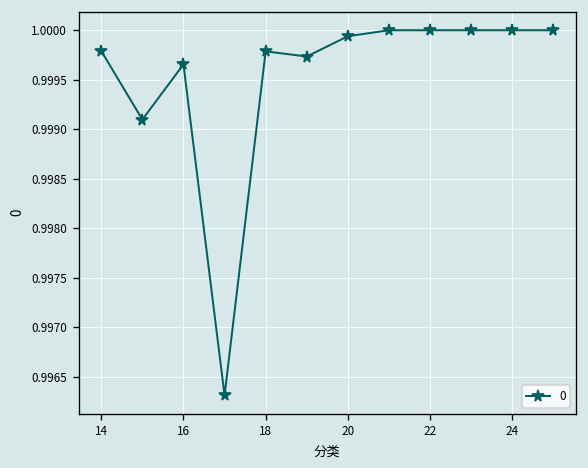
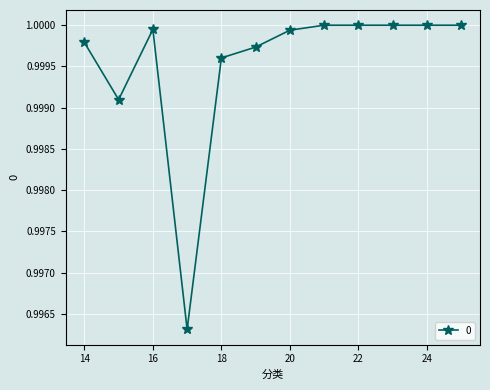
16: 0.9997 -> 0.9999
18: 0.9998 -> 0.9996
